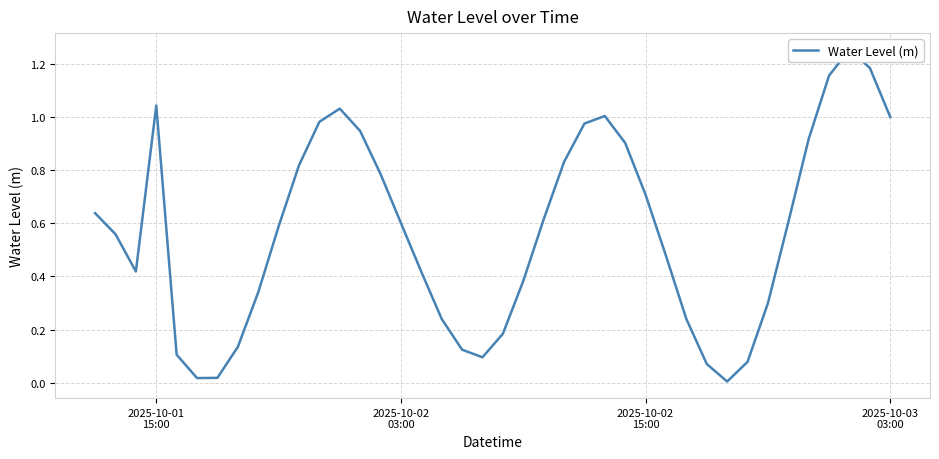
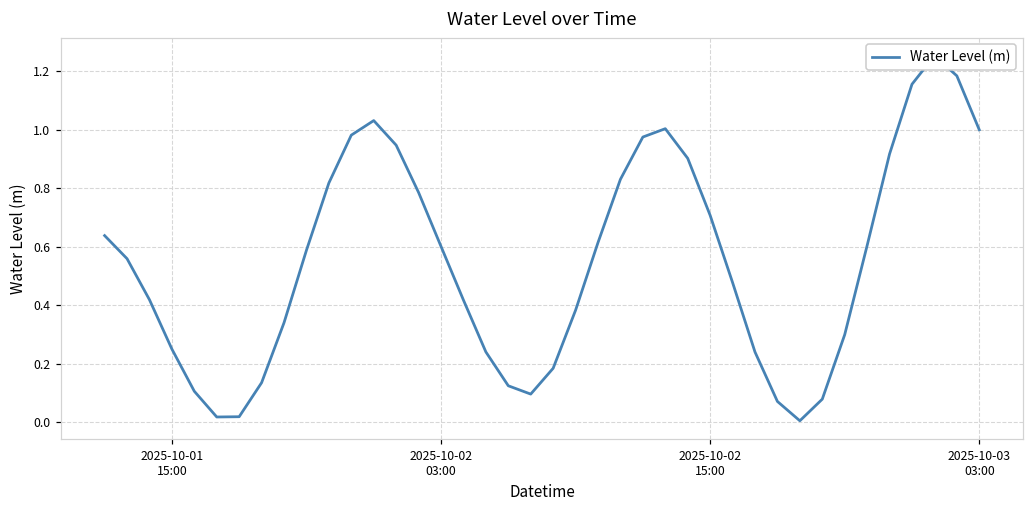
2025-10-01 15:00: 1.04 -> 0.25
